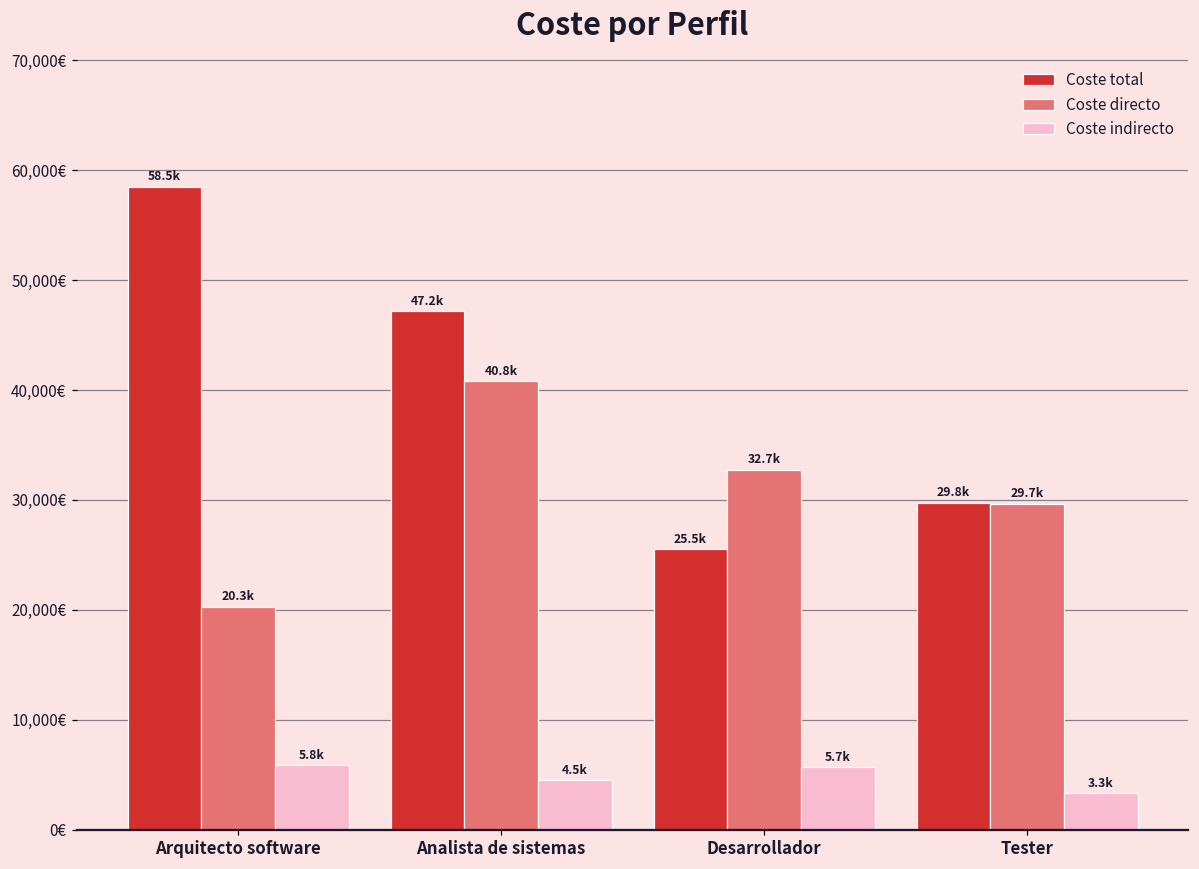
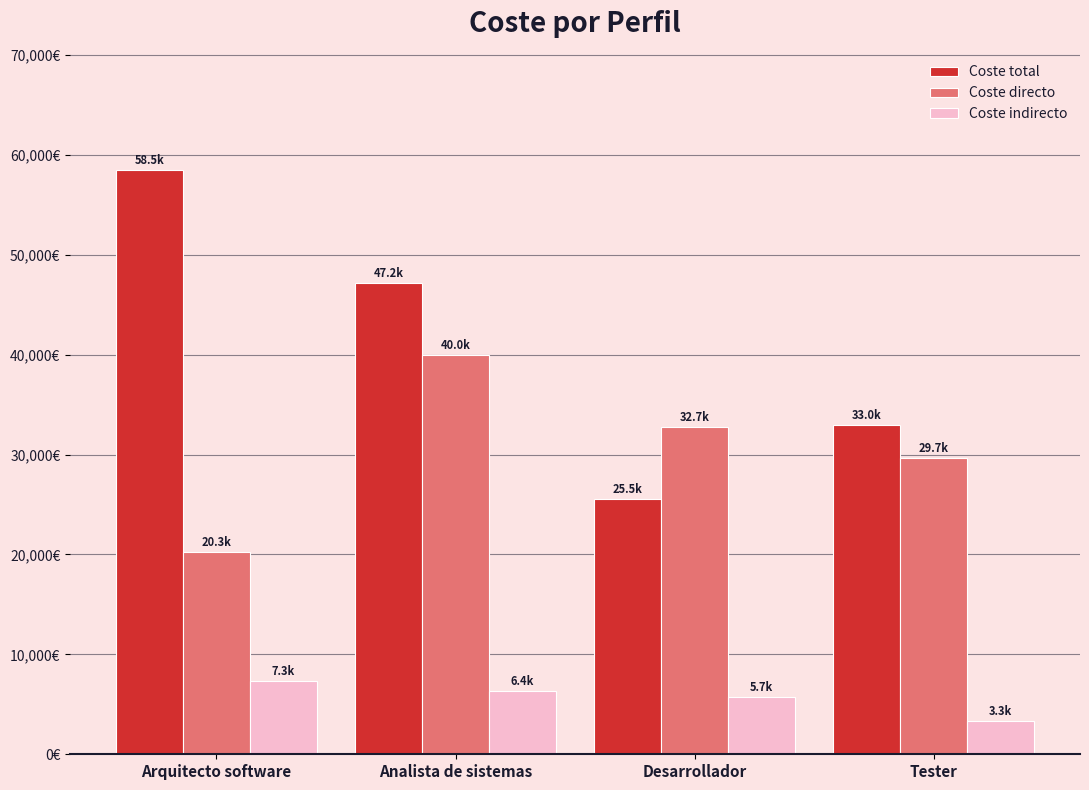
Coste indirecto, Arquitecto software: 5.8k -> 7.3k
Coste directo, Analista de sistemas: 40.8k -> 40.0k
Coste indirecto, Analista de sistemas: 4.5k -> 6.4k
Coste total, Tester: 29.8k -> 33.0k
